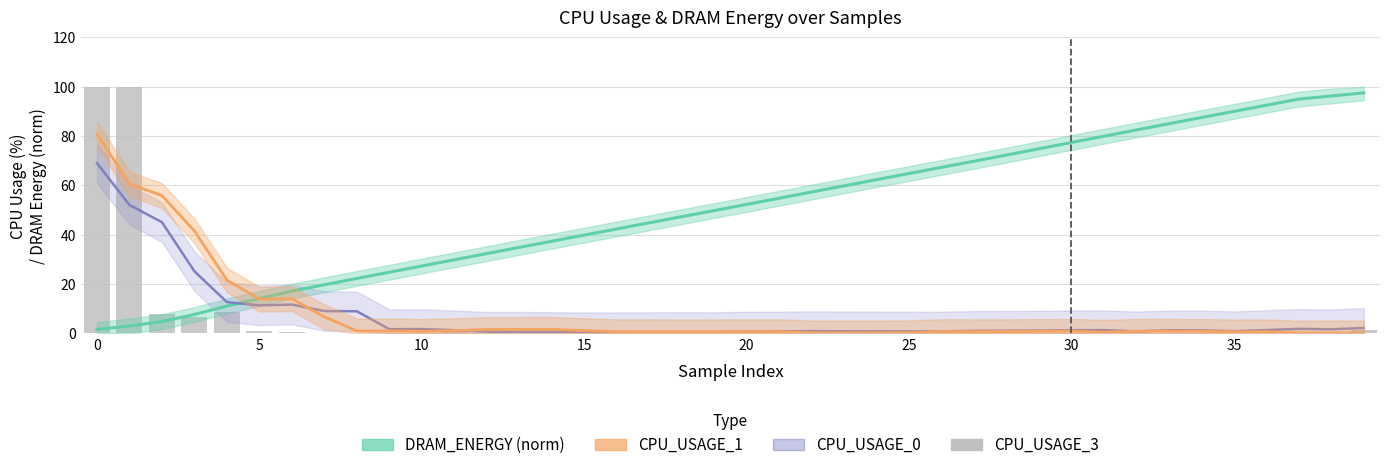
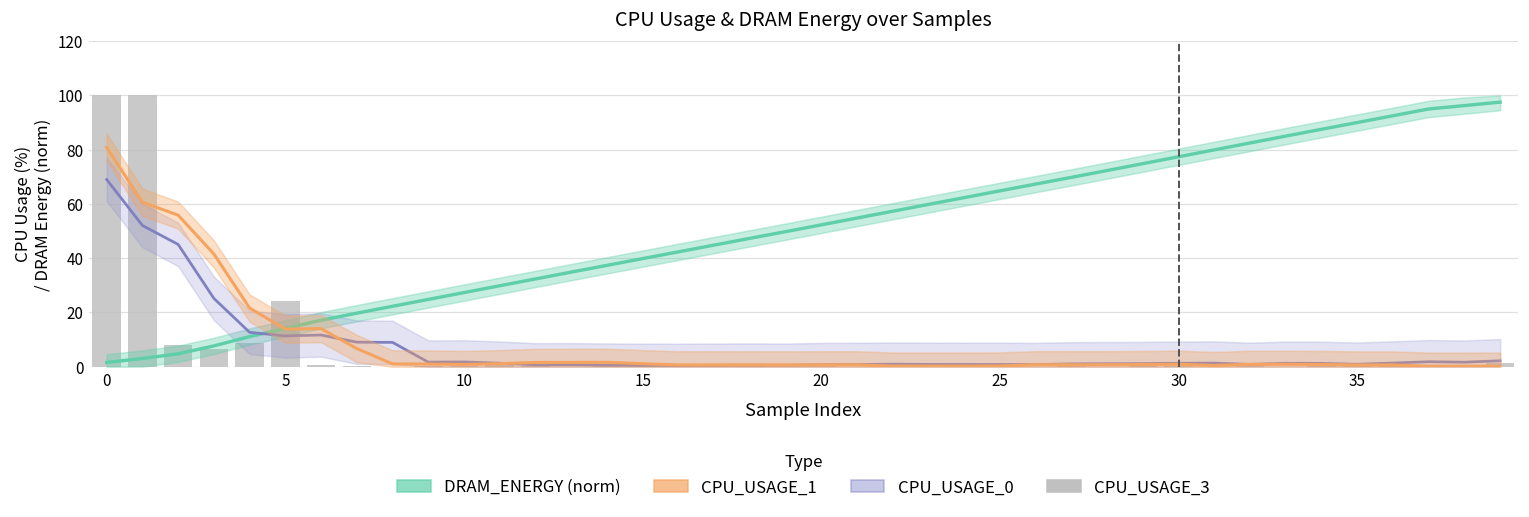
CPU_USAGE_3, 5: 1 -> 24
